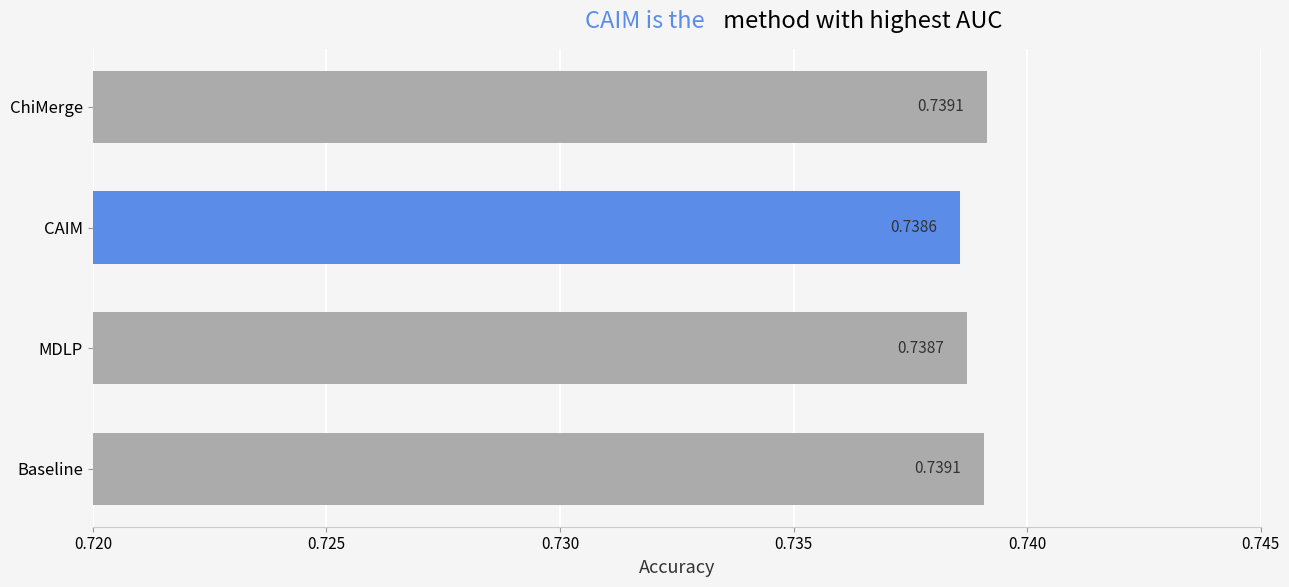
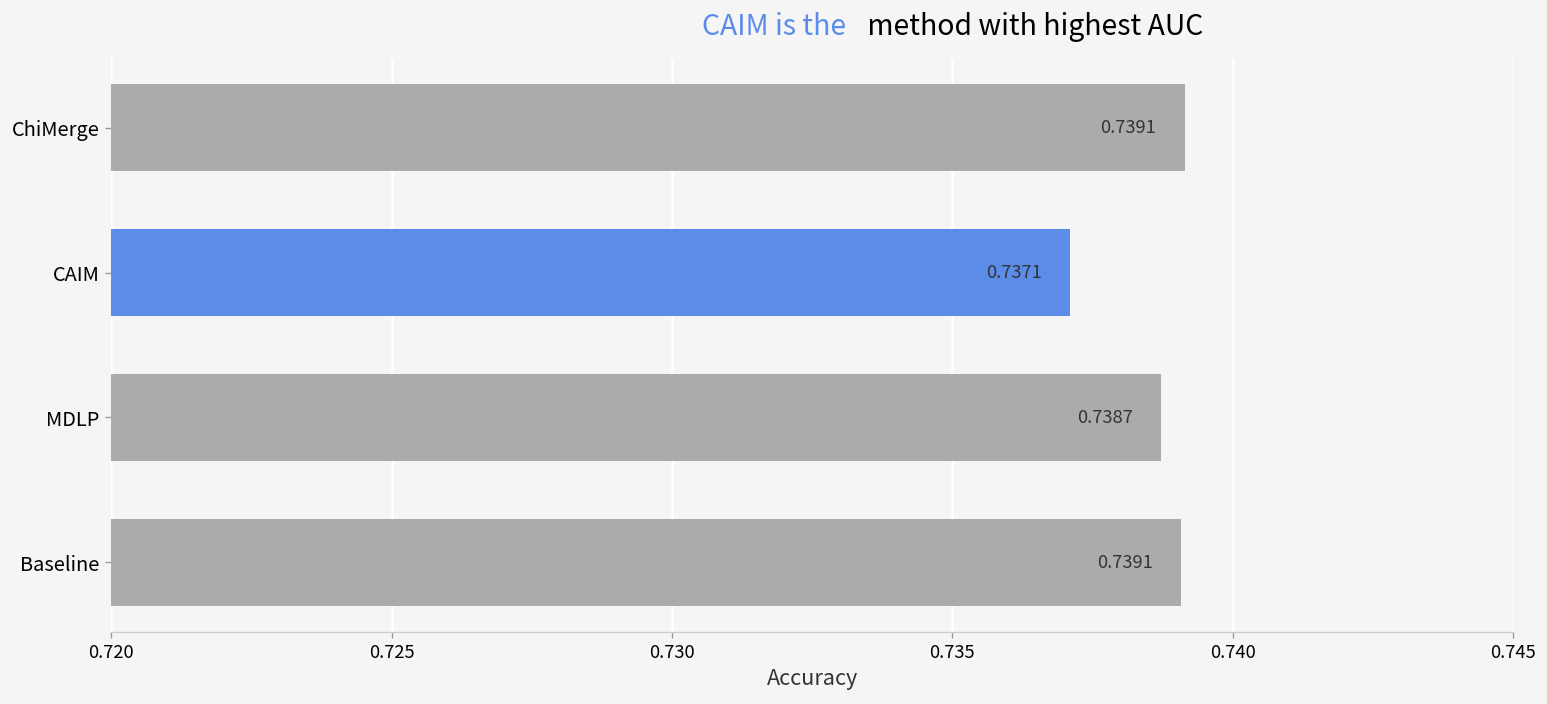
CAIM: 0.7386 -> 0.7371
